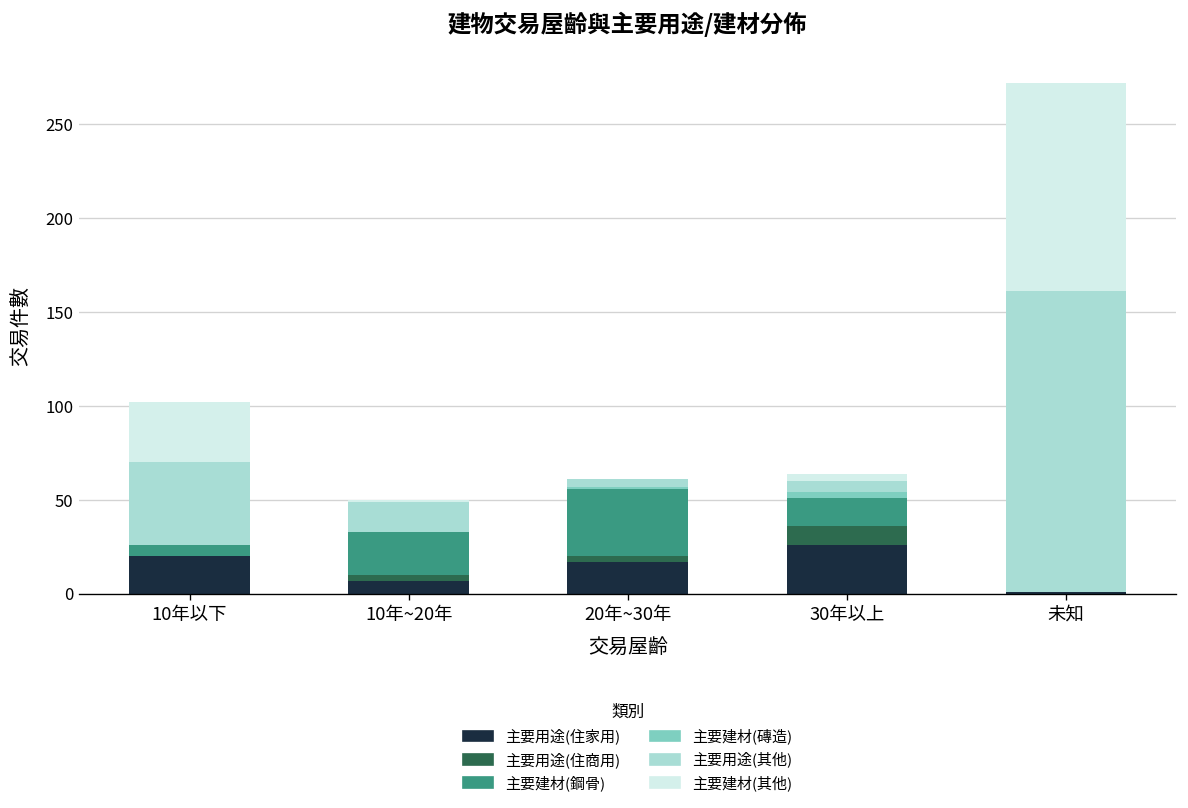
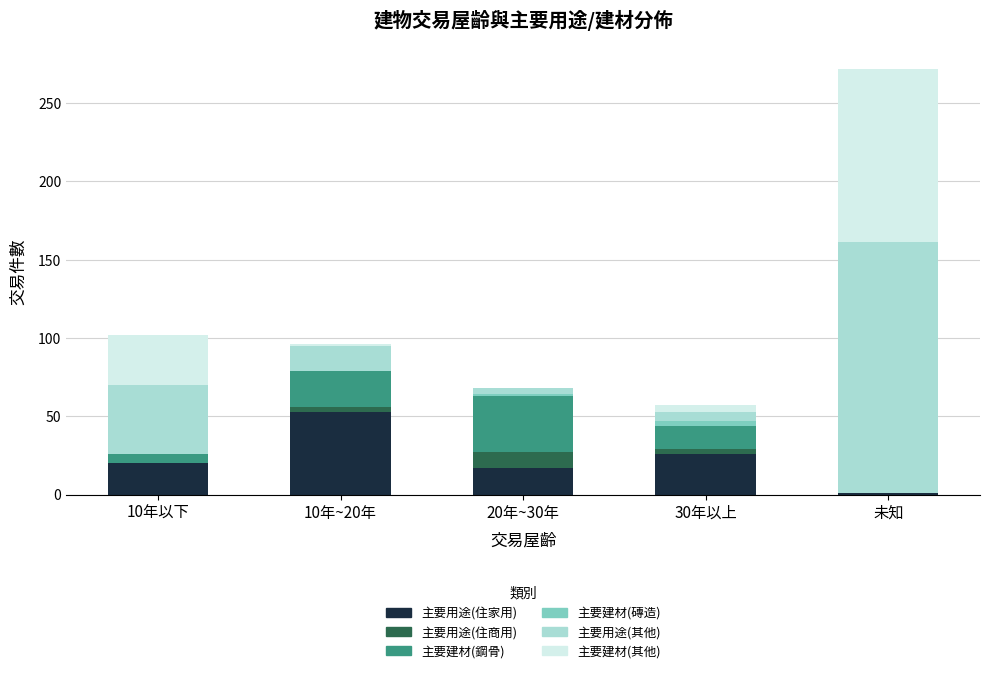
主要用途(住家用), 10年~20年: 7 -> 53
主要用途(住商用), 20年~30年: 3 -> 10
主要用途(住商用), 30年以上: 10 -> 3
